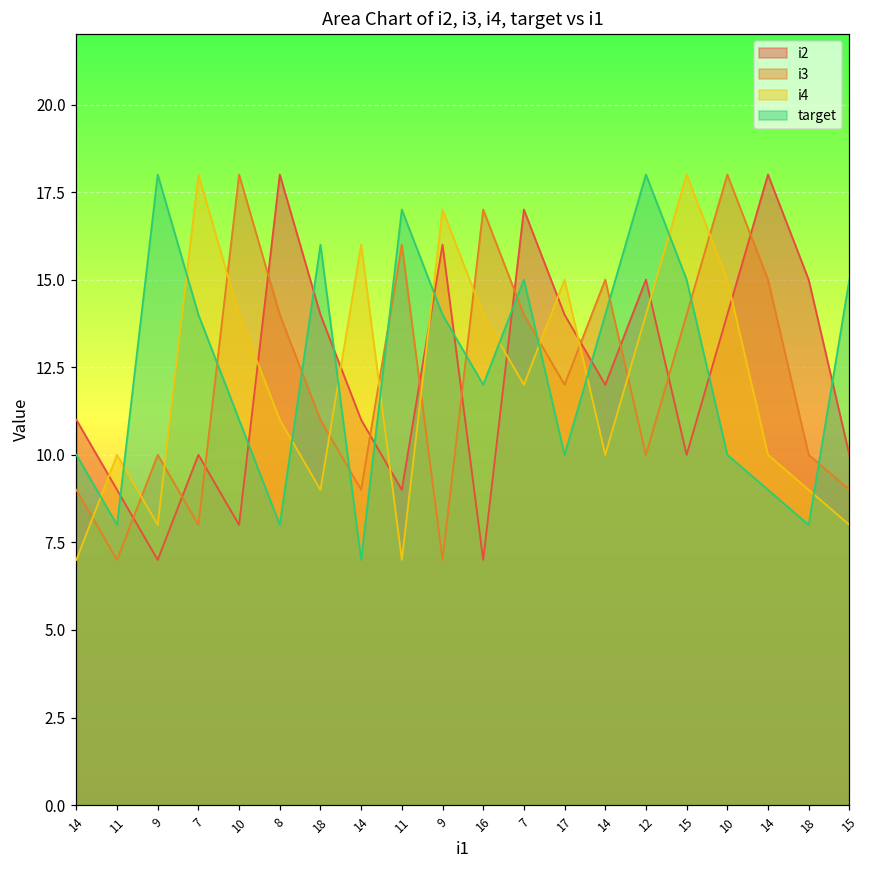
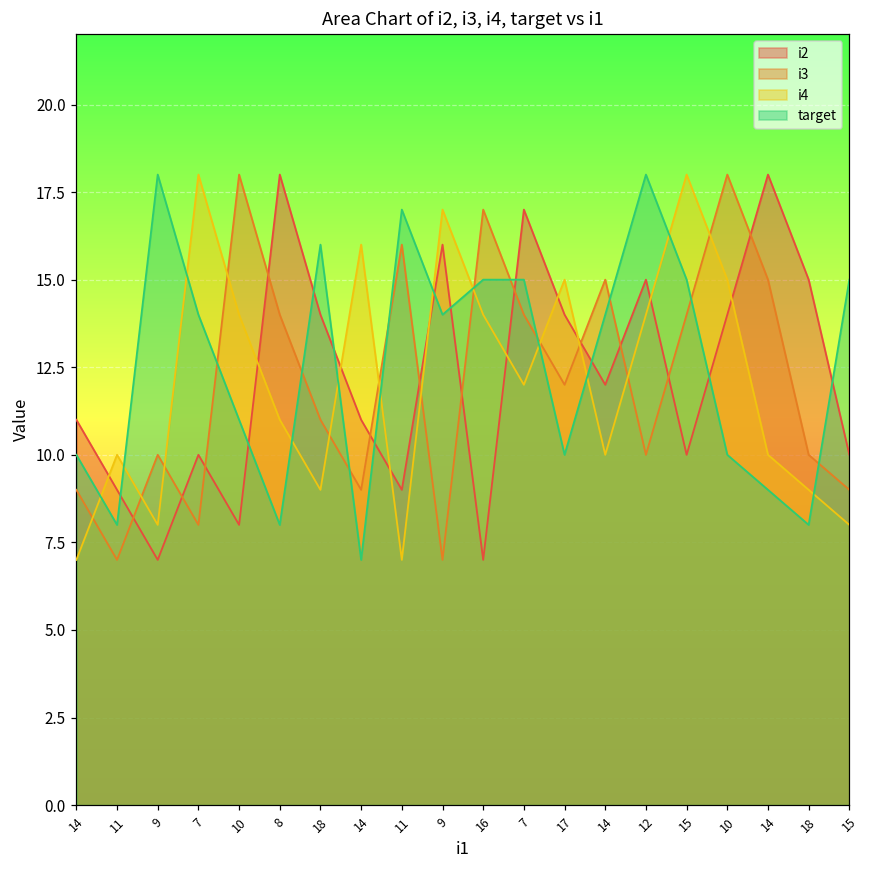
target, 16: 12 -> 15
